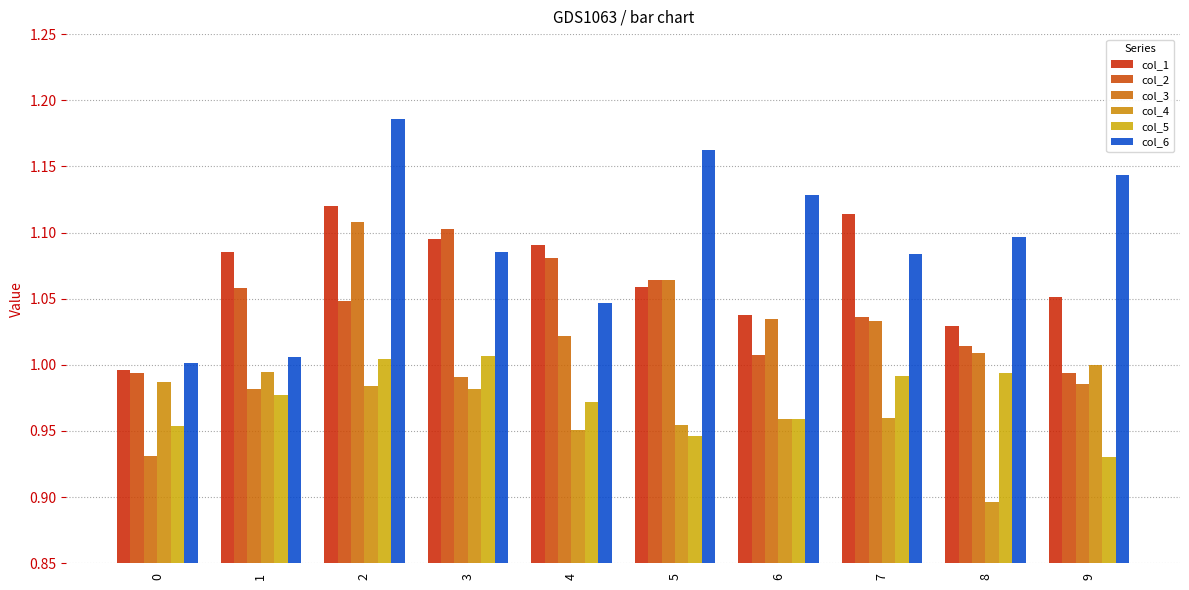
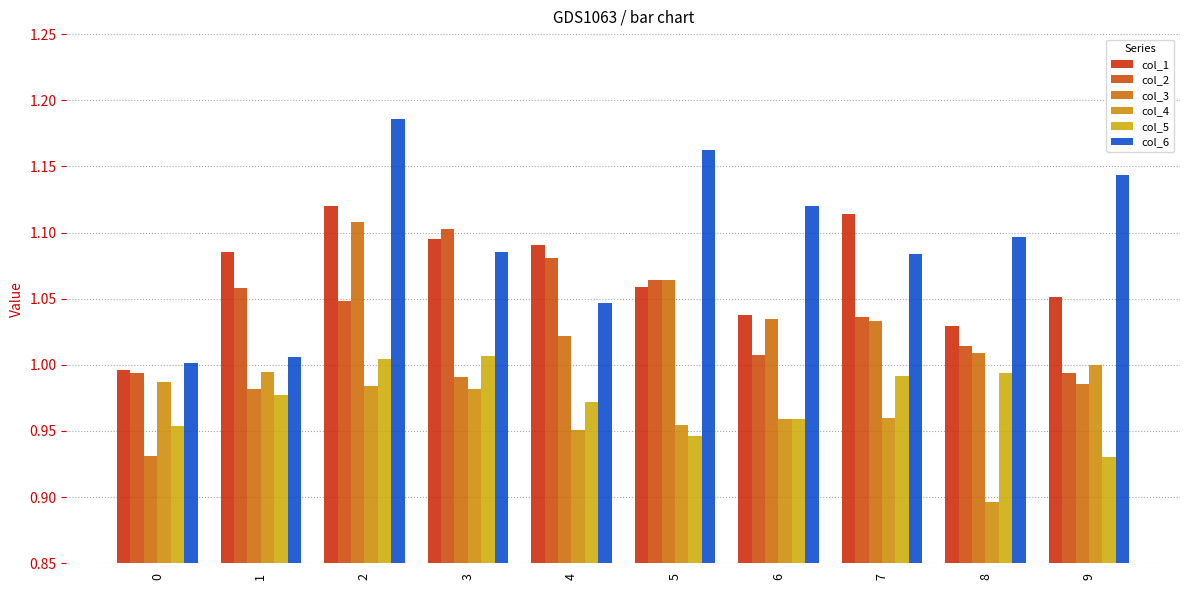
col_6, 6: 1.128 -> 1.120
